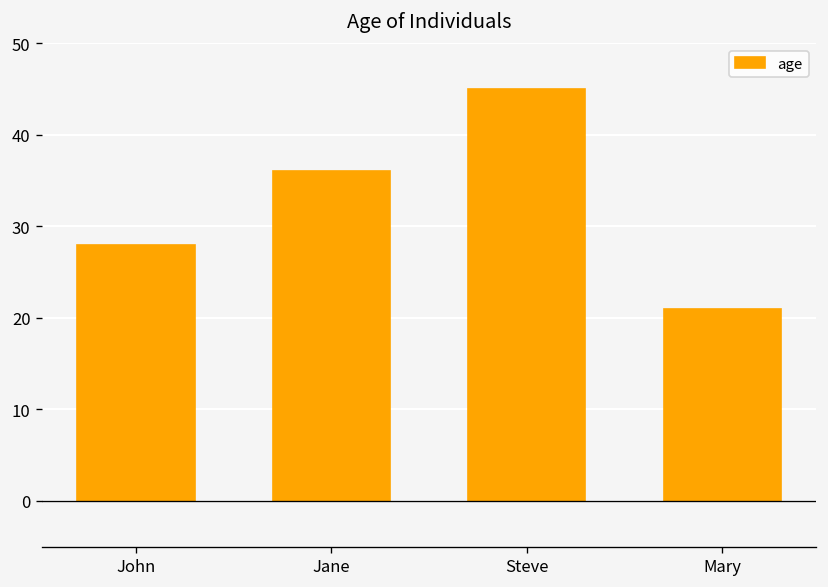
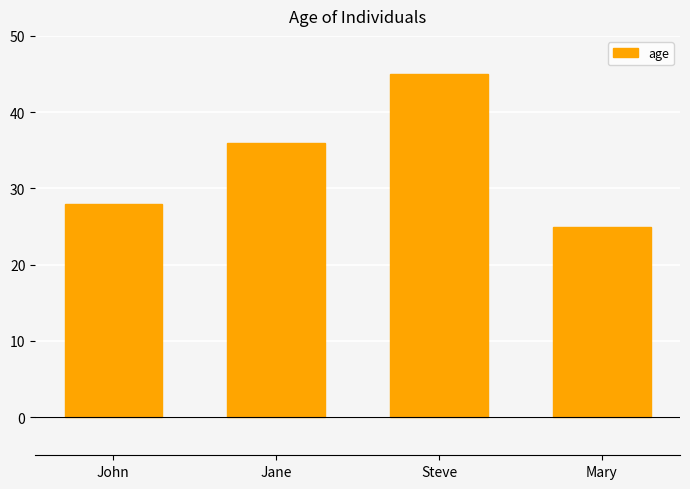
Mary: 21 -> 25
